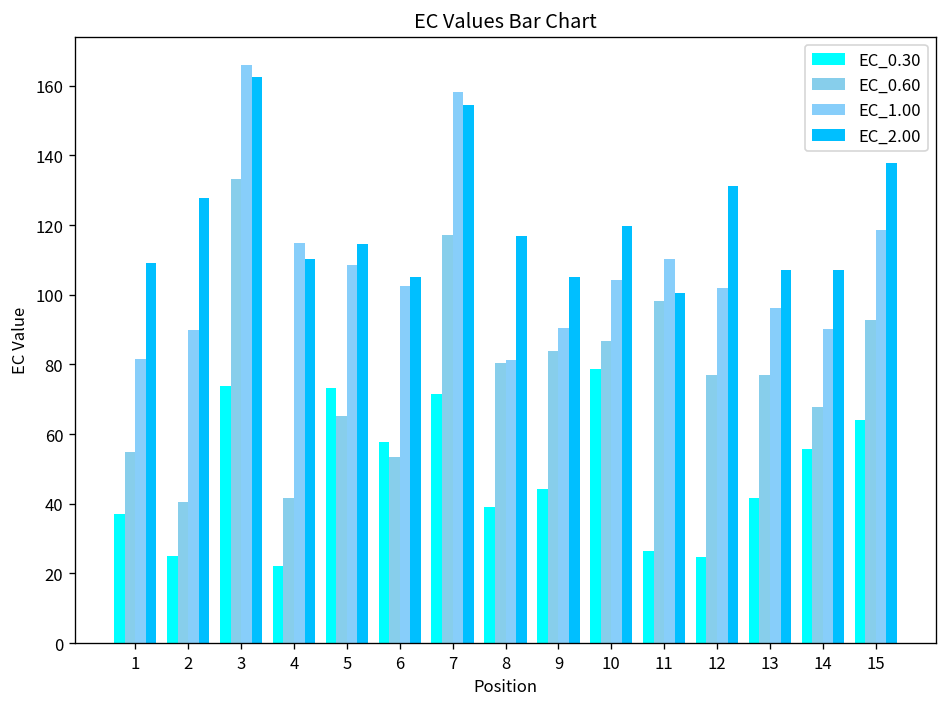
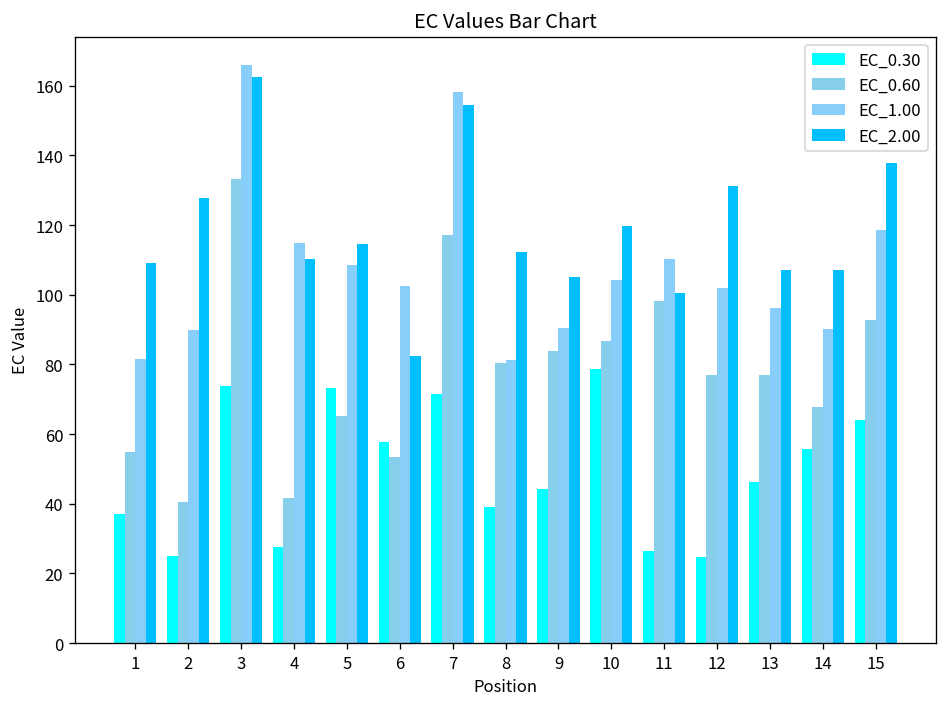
EC_0.30, 4: 22 -> 28
EC_2.00, 6: 105 -> 82
EC_2.00, 8: 117 -> 112
EC_0.30, 13: 42 -> 46
